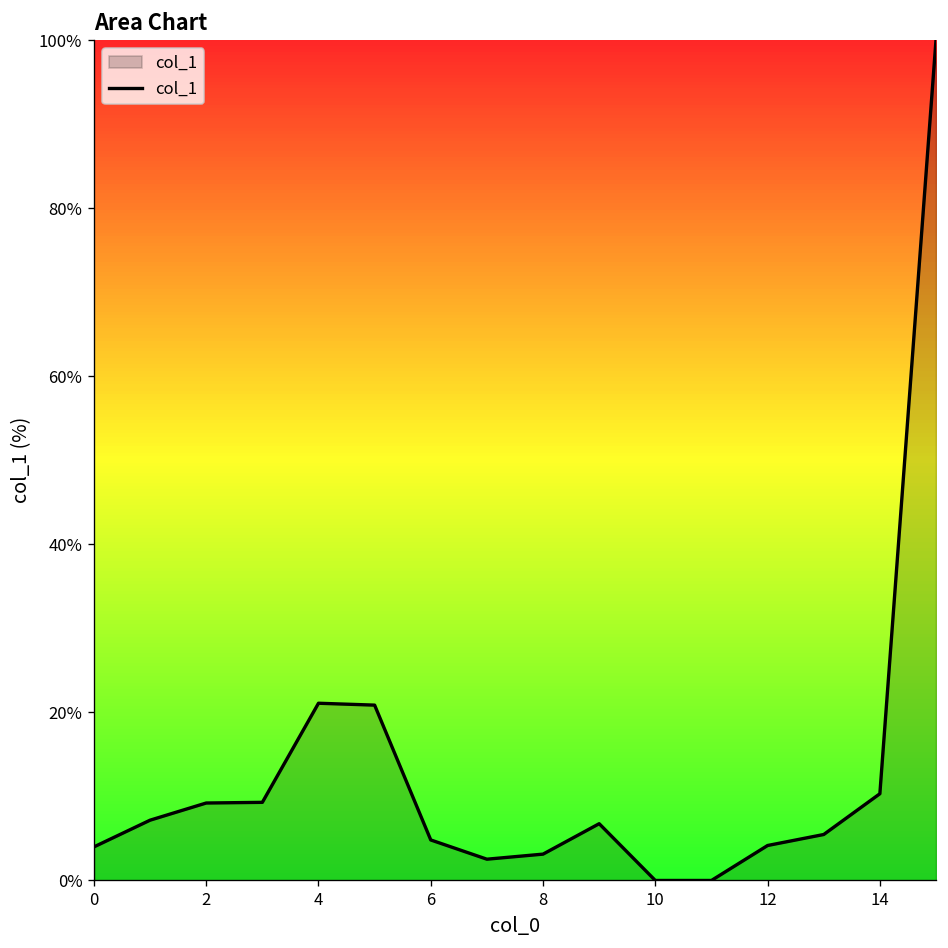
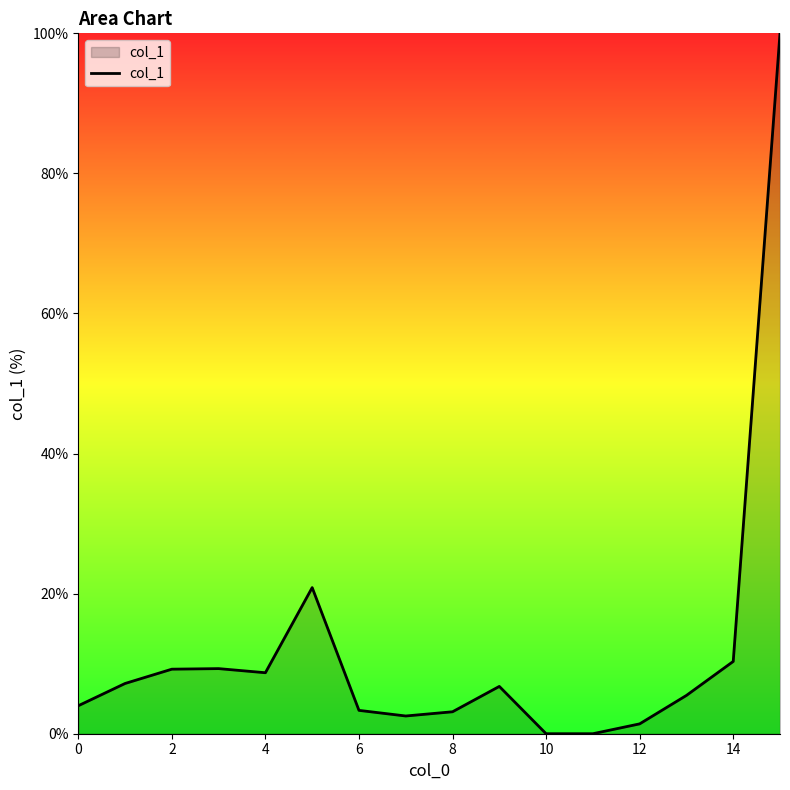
4: 21% -> 9%
6: 5% -> 3%
12: 4% -> 1%
